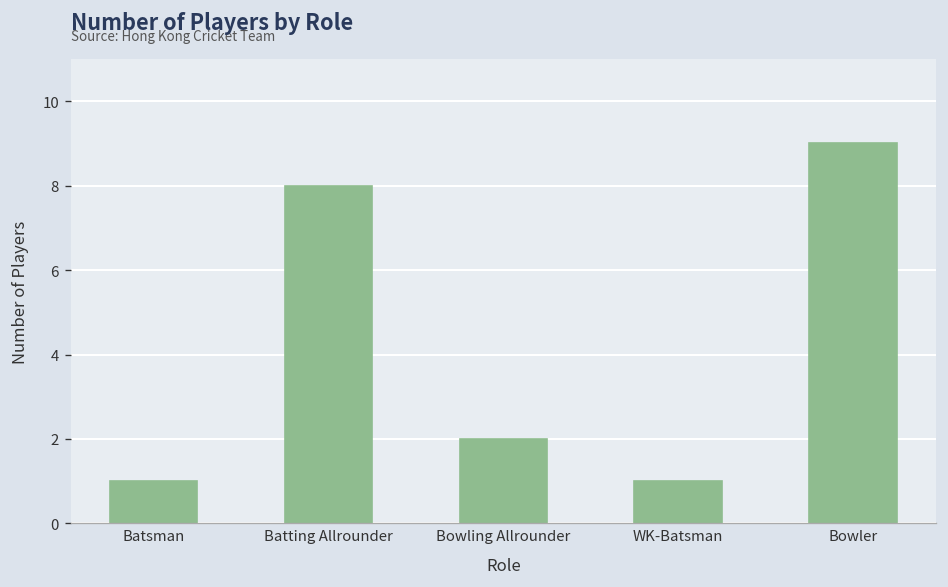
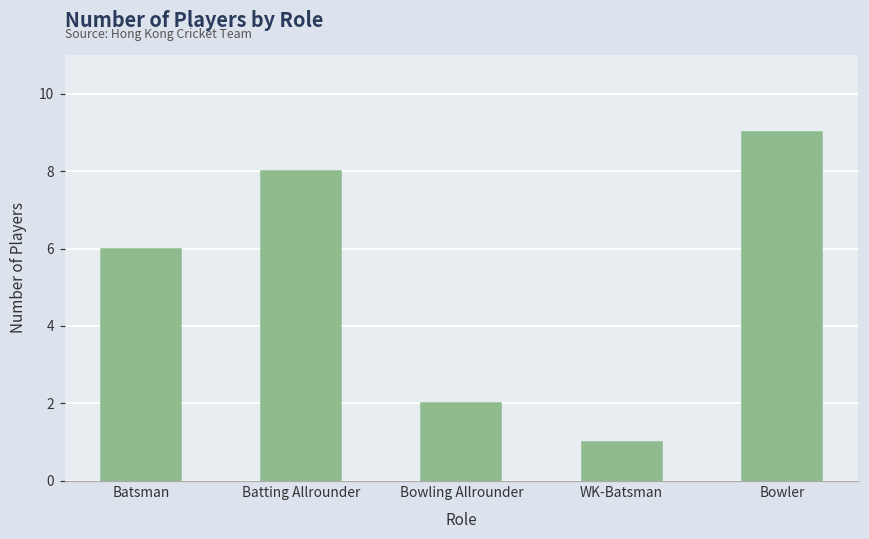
Batsman: 1 -> 6
